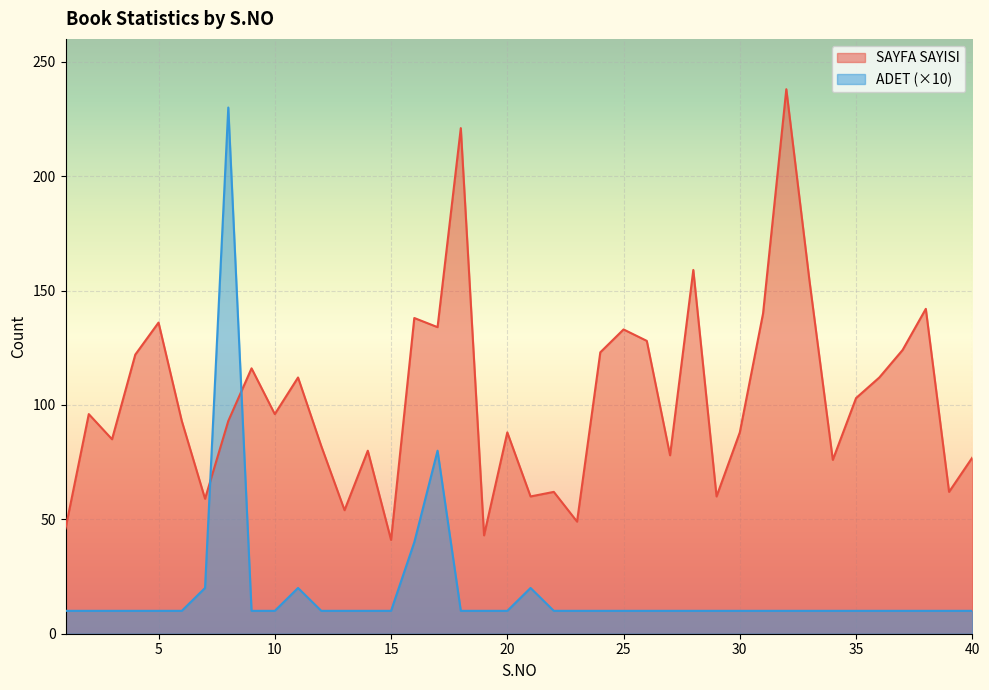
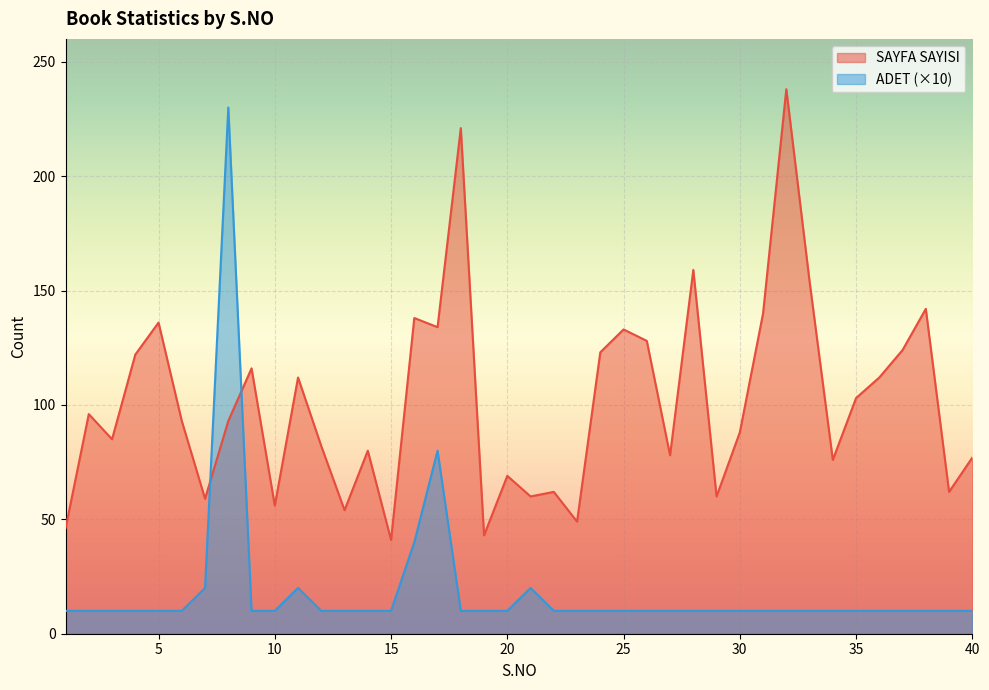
SAYFA SAYISI, 10: 96 -> 56
SAYFA SAYISI, 20: 88 -> 69
